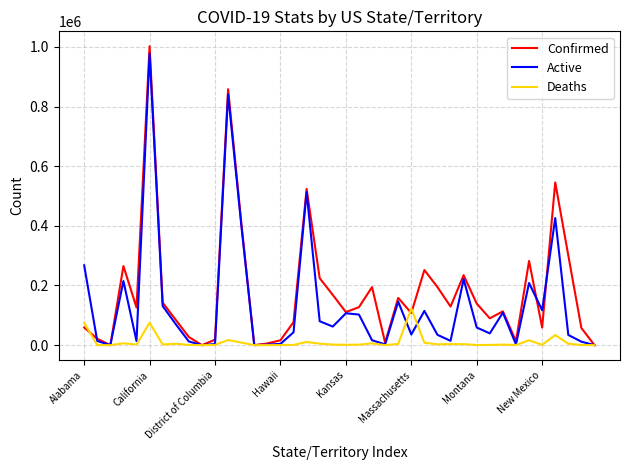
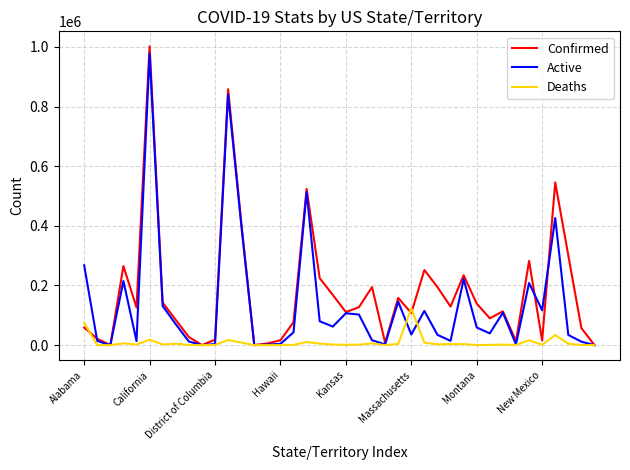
Deaths, California: 70000 -> 20000
Confirmed, New Mexico: 60000 -> 20000
